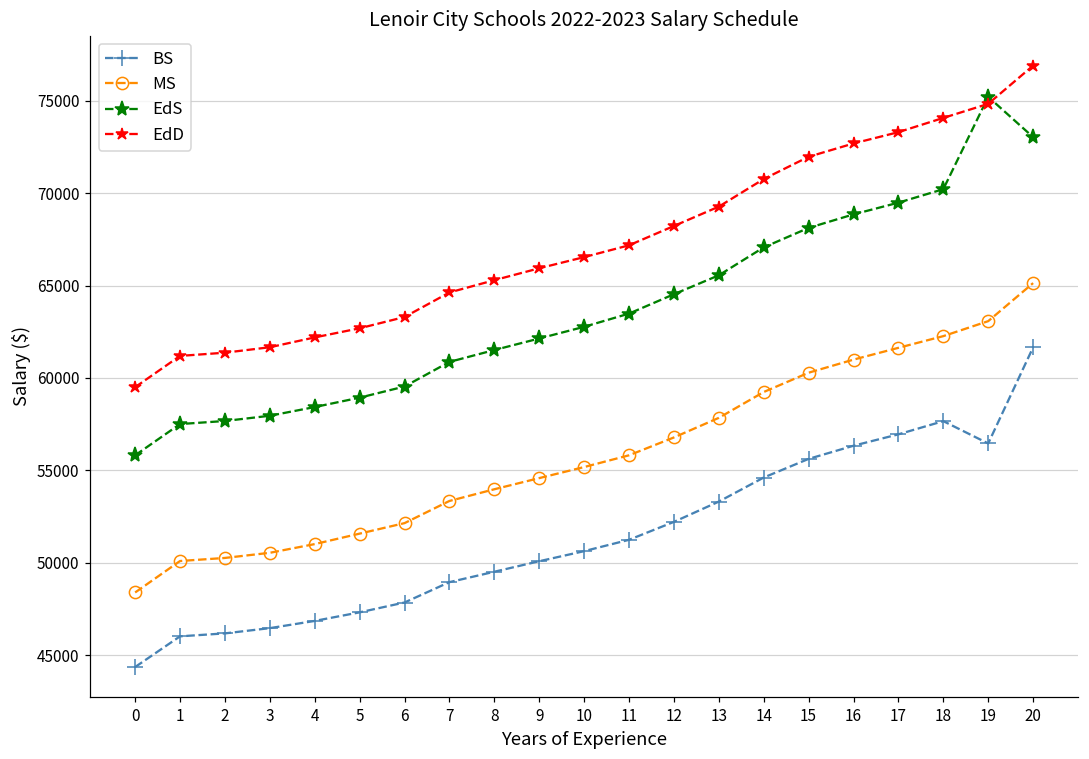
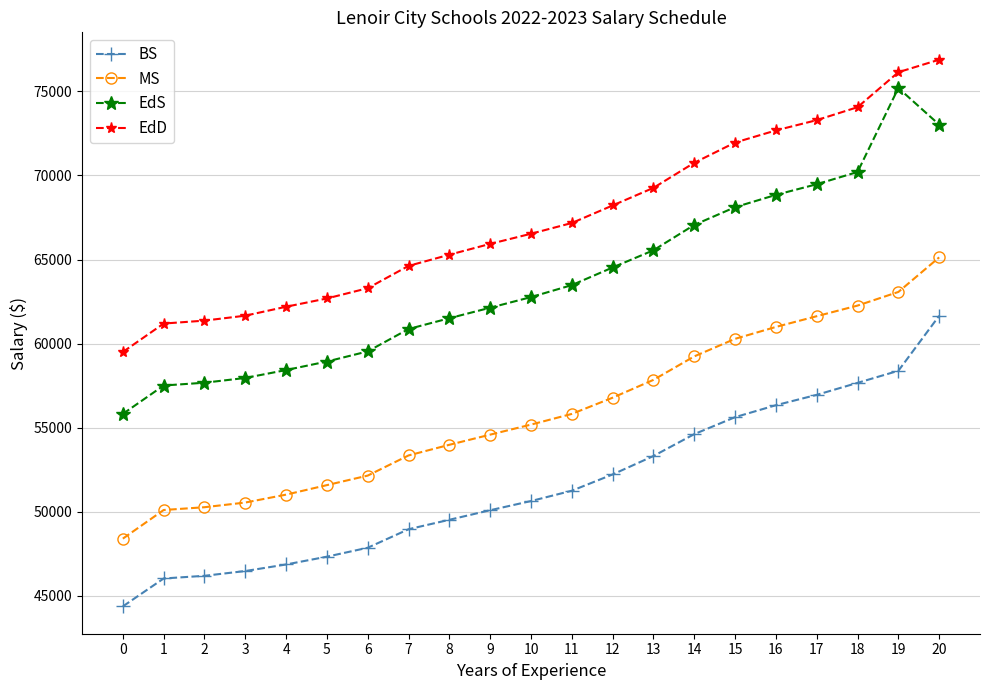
BS, 19: 56500 -> 58400
EdD, 19: 74800 -> 76100
